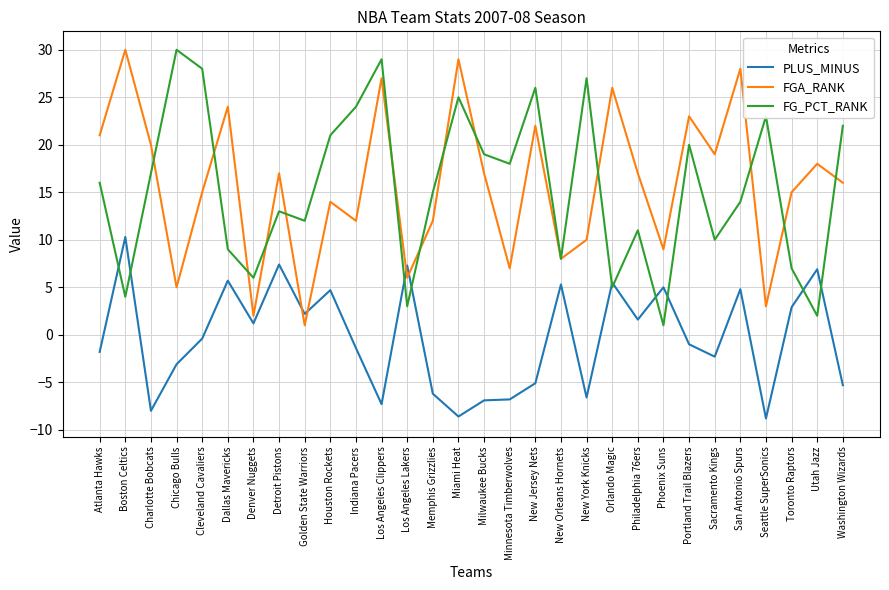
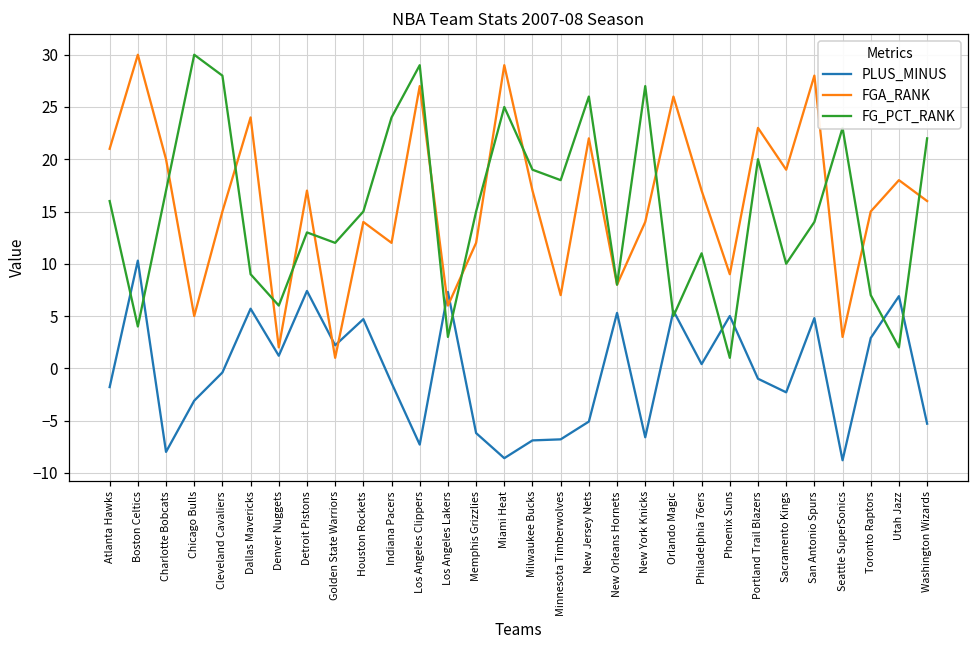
FG_PCT_RANK, Houston Rockets: 21 -> 15
FGA_RANK, New York Knicks: 10 -> 14
PLUS_MINUS, Philadelphia 76ers: 2 -> 0
